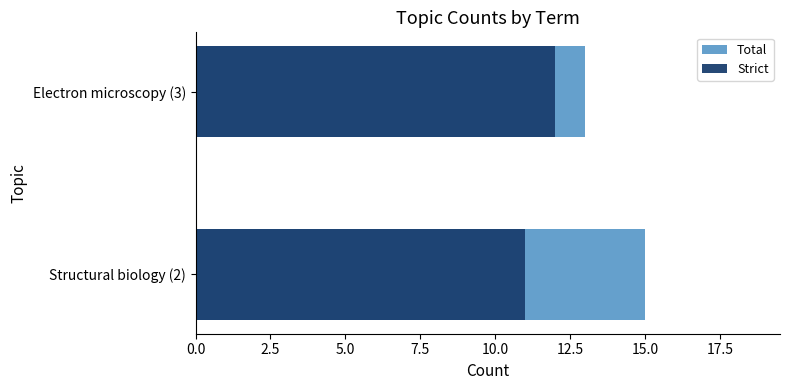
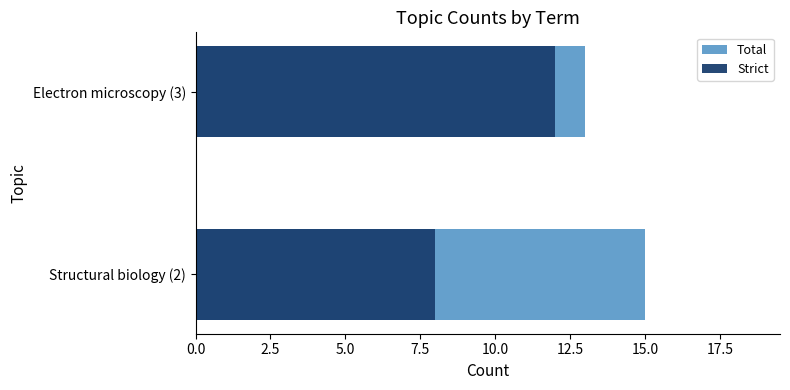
Strict, Structural biology (2): 11 -> 8
